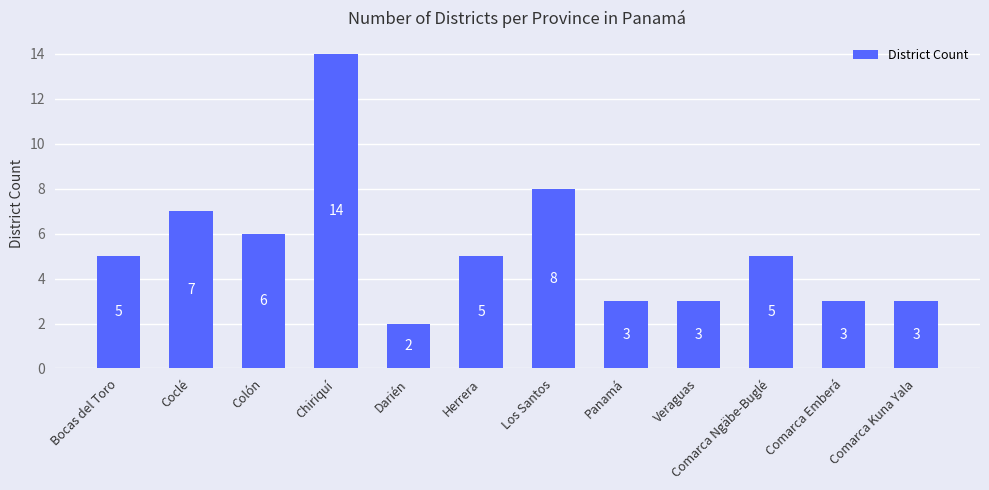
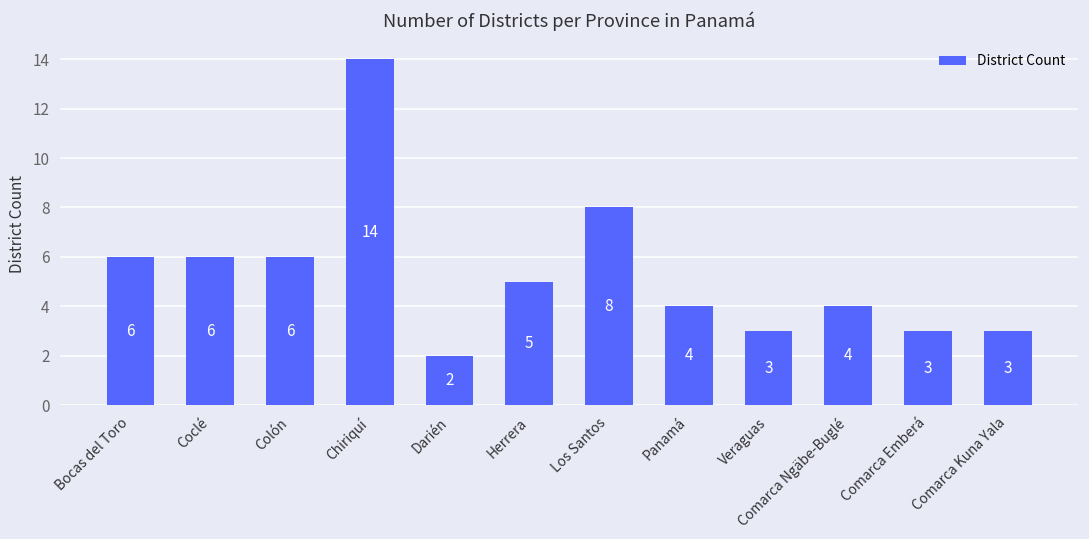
Bocas del Toro: 5 -> 6
Coclé: 7 -> 6
Panamá: 3 -> 4
Comarca Ngäbe-Buglé: 5 -> 4
